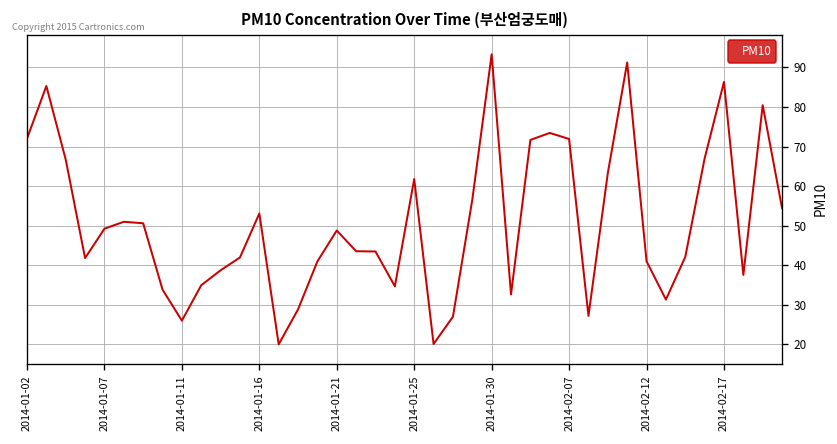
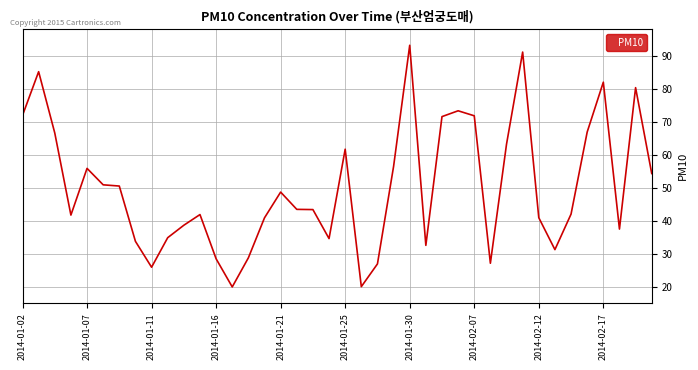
2014-01-07: 49 -> 56
2014-01-16: 53 -> 28
2014-02-17: 86 -> 82
